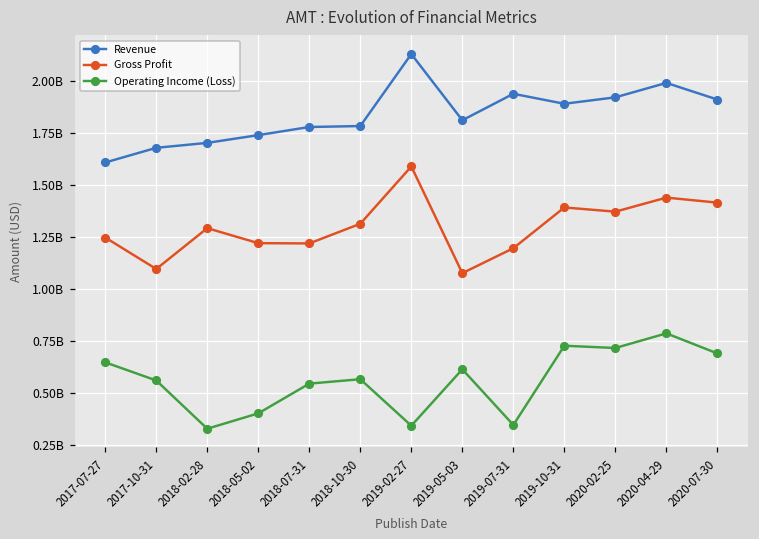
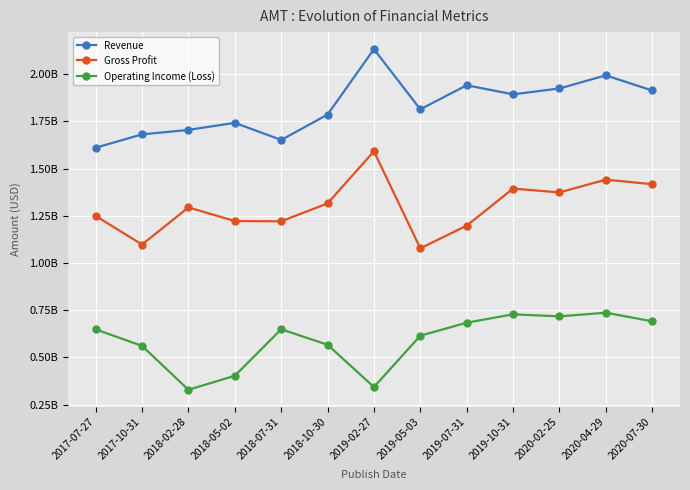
Revenue, 2018-07-31: 1780000000 -> 1650000000
Operating Income (Loss), 2018-07-31: 550000000 -> 650000000
Operating Income (Loss), 2019-07-31: 350000000 -> 680000000
Operating Income (Loss), 2020-04-29: 790000000 -> 740000000
